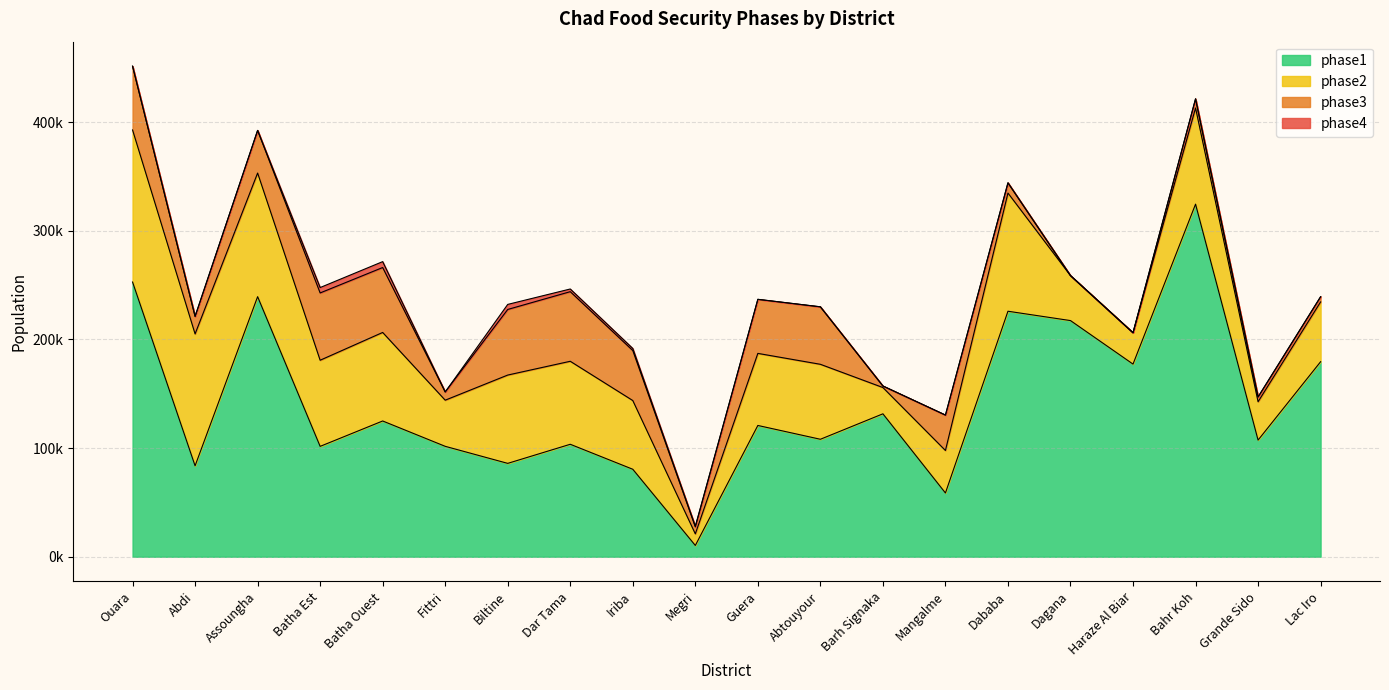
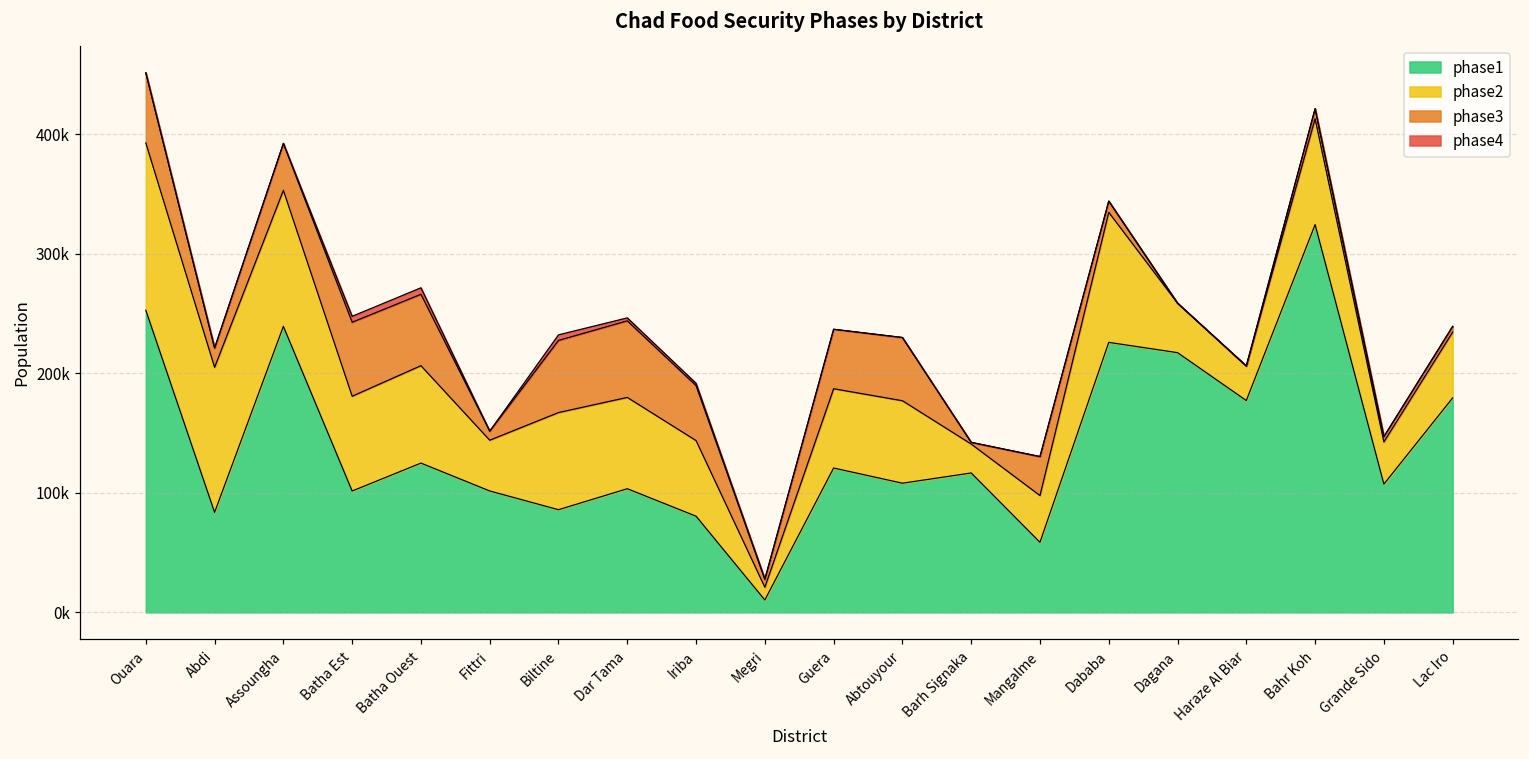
phase1, Barh Signaka: 131000 -> 117000
